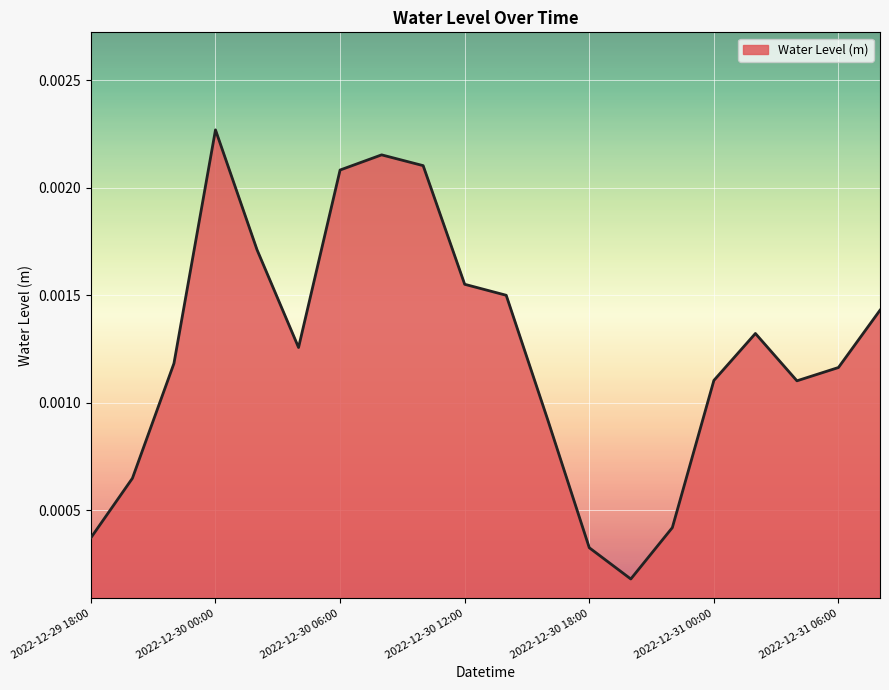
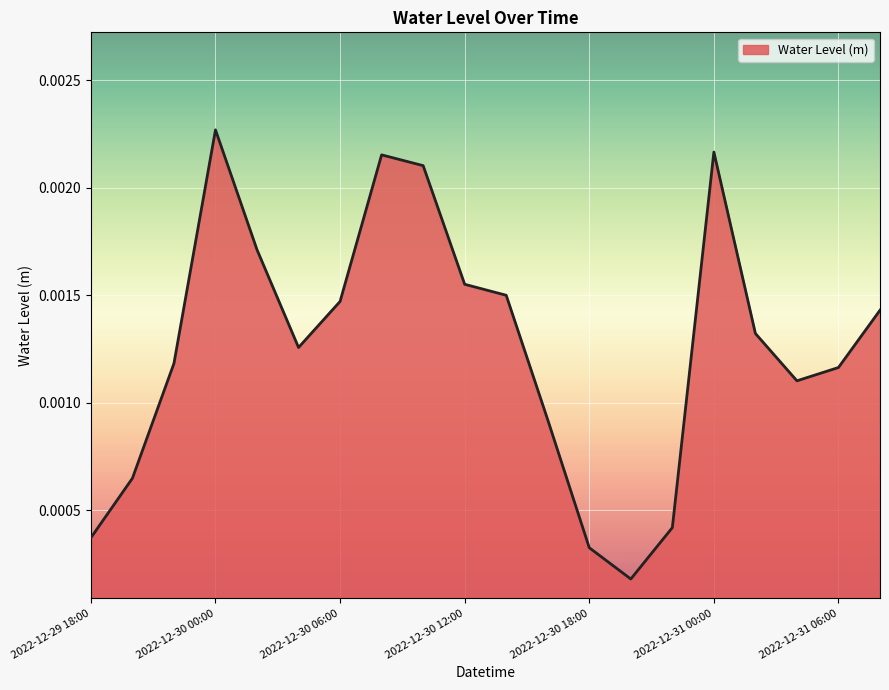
2022-12-30 06:00: 0.00208 -> 0.00147
2022-12-31 00:00: 0.00110 -> 0.00217
